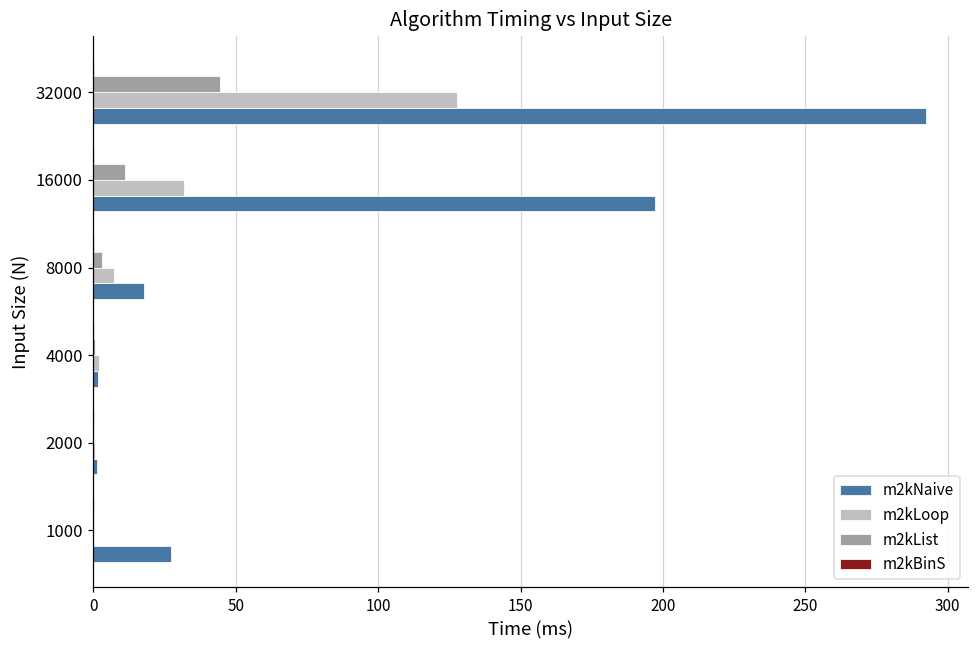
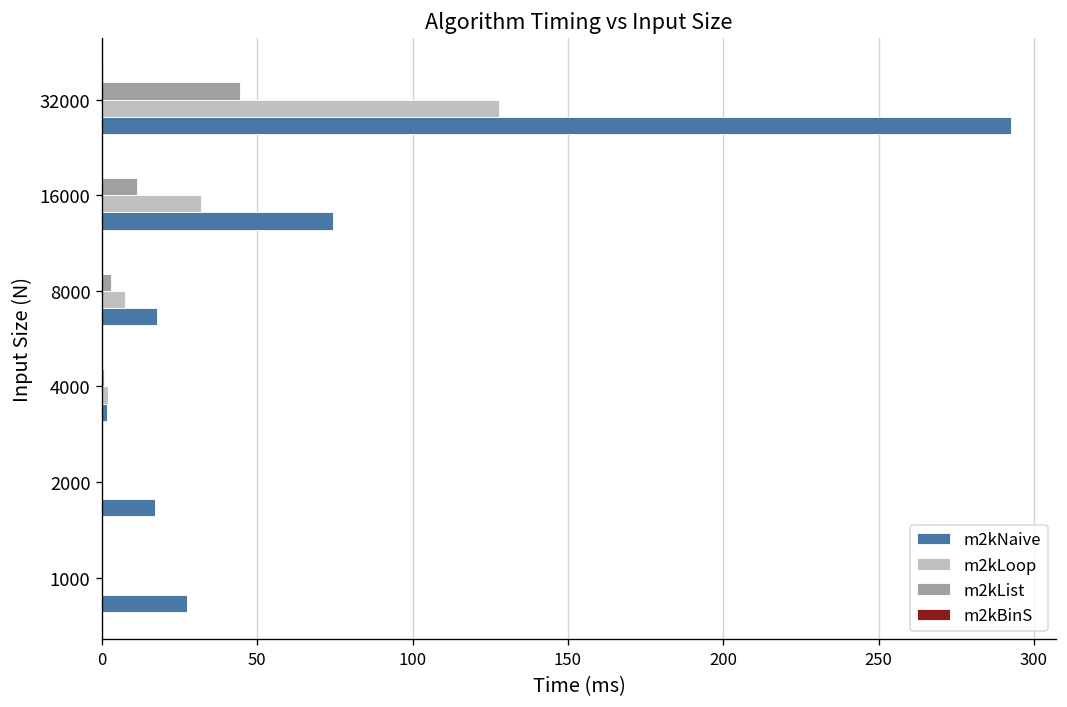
m2kNaive, 16000: 197 -> 74
m2kNaive, 2000: 1 -> 17
